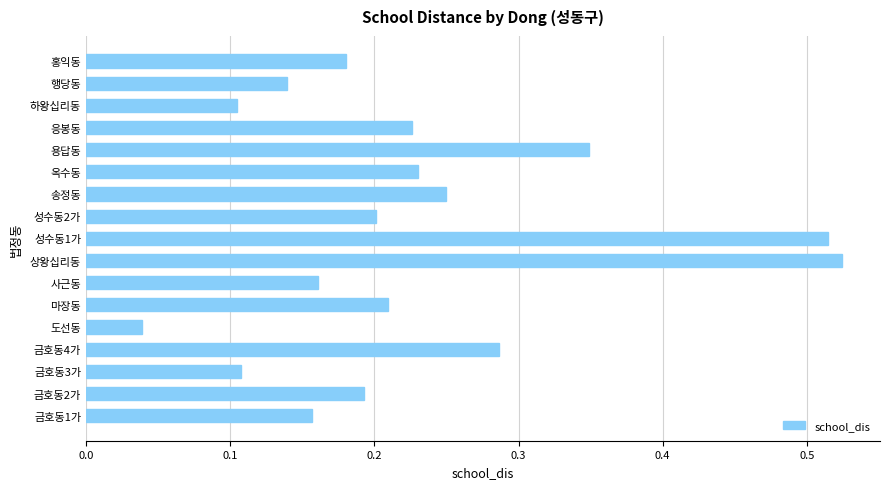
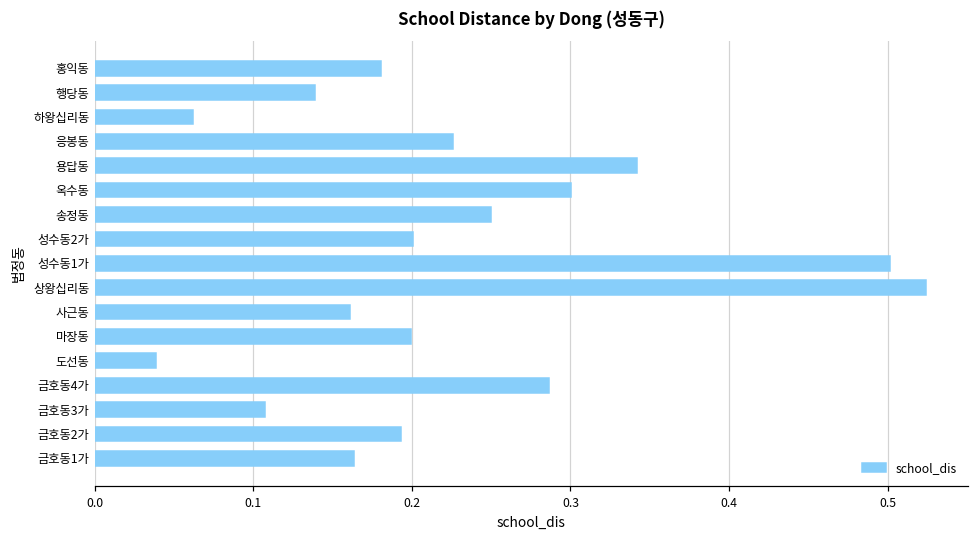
하왕십리동: 0.105 -> 0.062
용답동: 0.349 -> 0.342
옥수동: 0.230 -> 0.300
성수동1가: 0.515 -> 0.502
마장동: 0.209 -> 0.199
금호동1가: 0.157 -> 0.164
